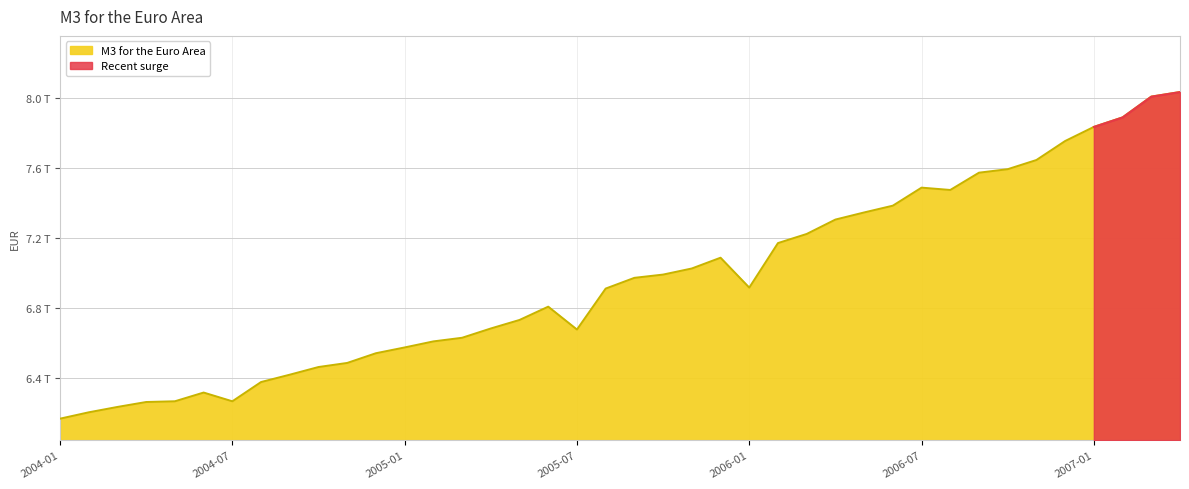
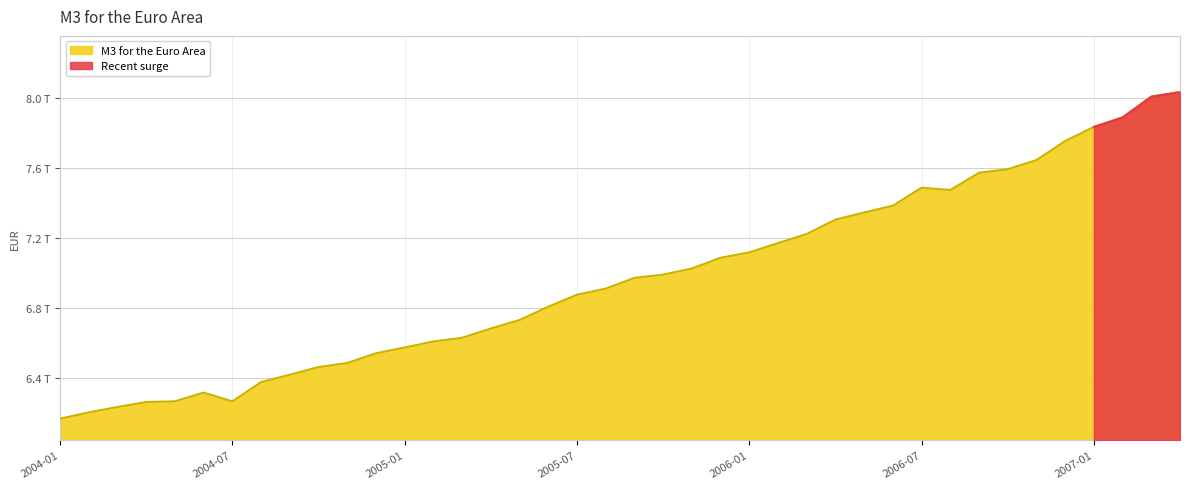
M3 for the Euro Area, 2005-07: 6.68 T -> 6.88 T
M3 for the Euro Area, 2006-01: 6.92 T -> 7.12 T
